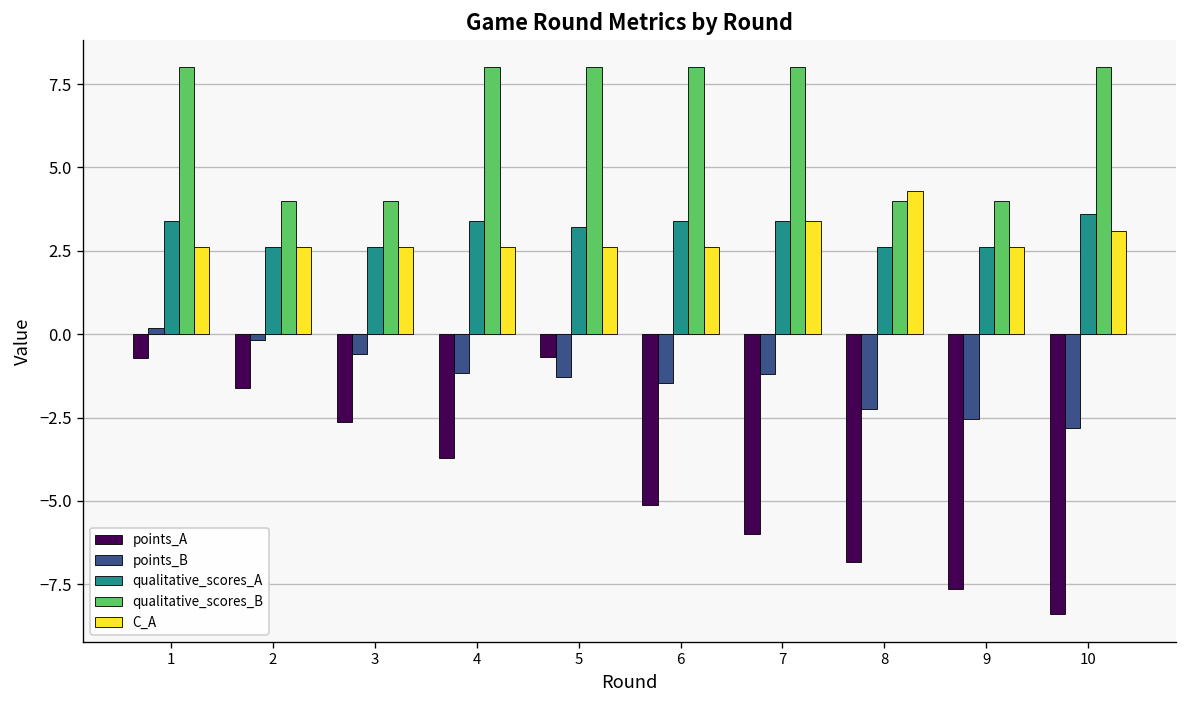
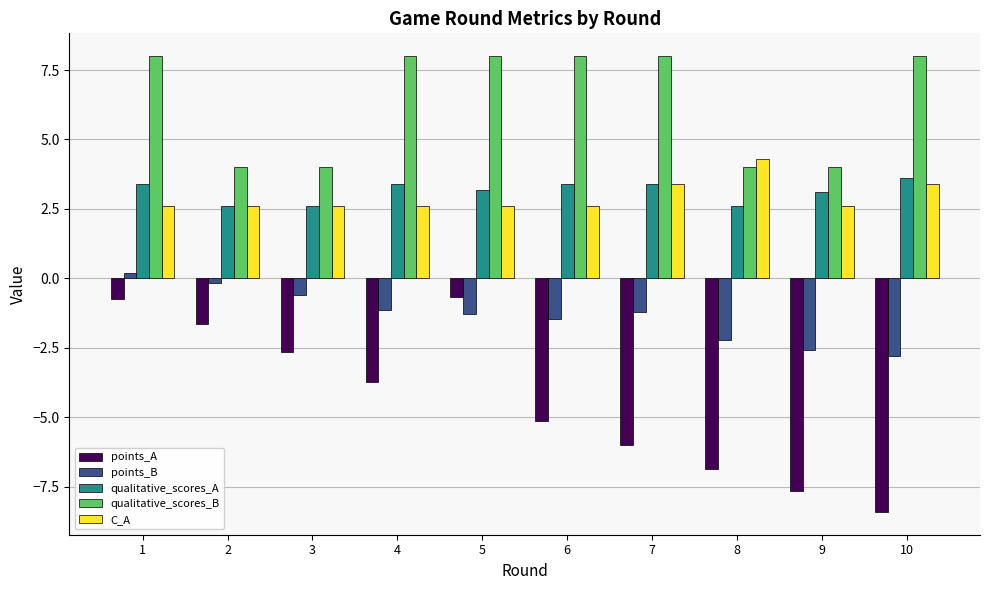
qualitative_scores_A, 9: 2.6 -> 3.1
C_A, 10: 3.1 -> 3.4
